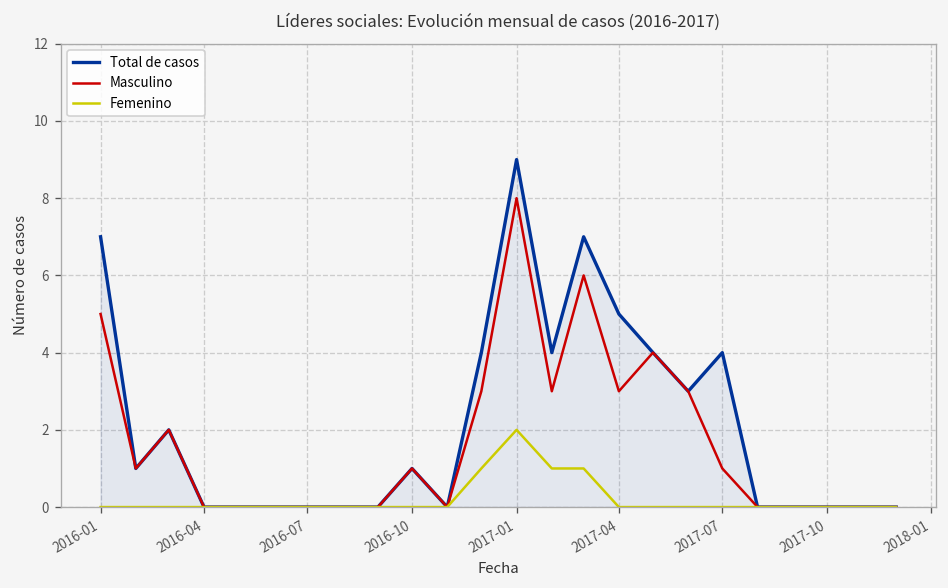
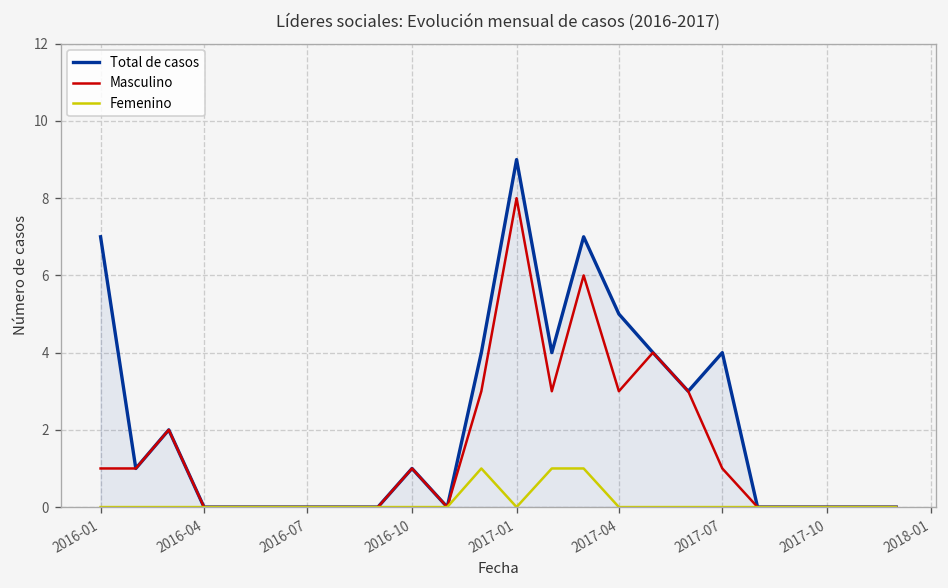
Masculino, 2016-01: 5 -> 1
Femenino, 2017-01: 2 -> 0
